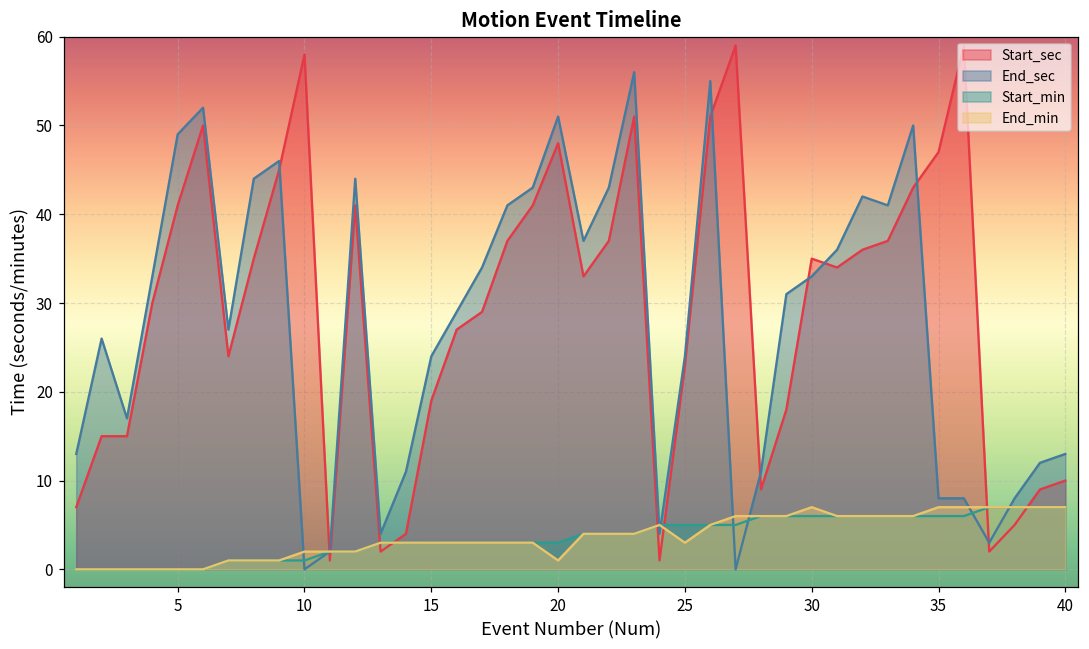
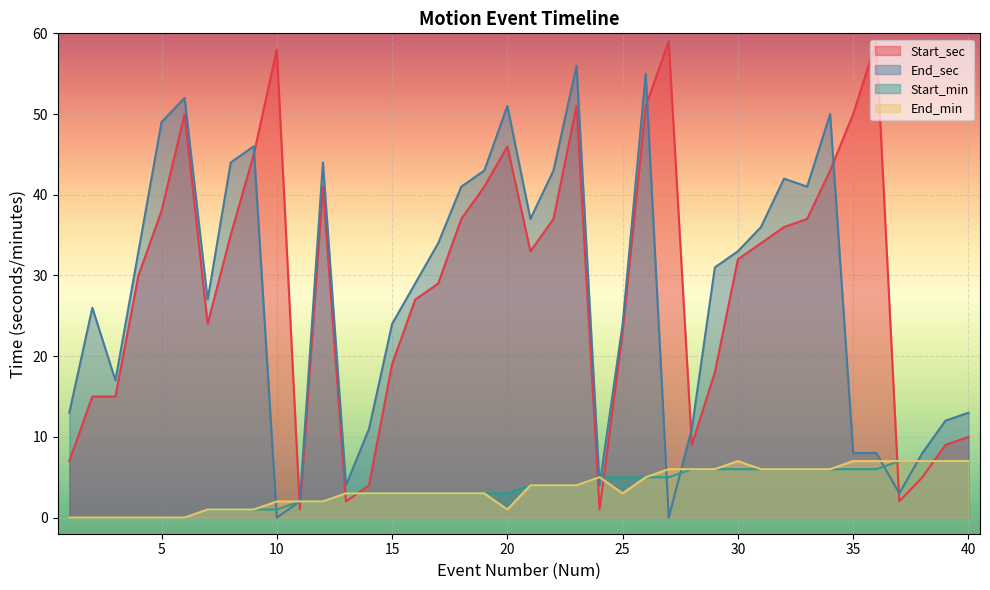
Start_sec, 5: 41 -> 38
Start_sec, 20: 48 -> 46
Start_sec, 30: 35 -> 32
Start_sec, 35: 47 -> 50
